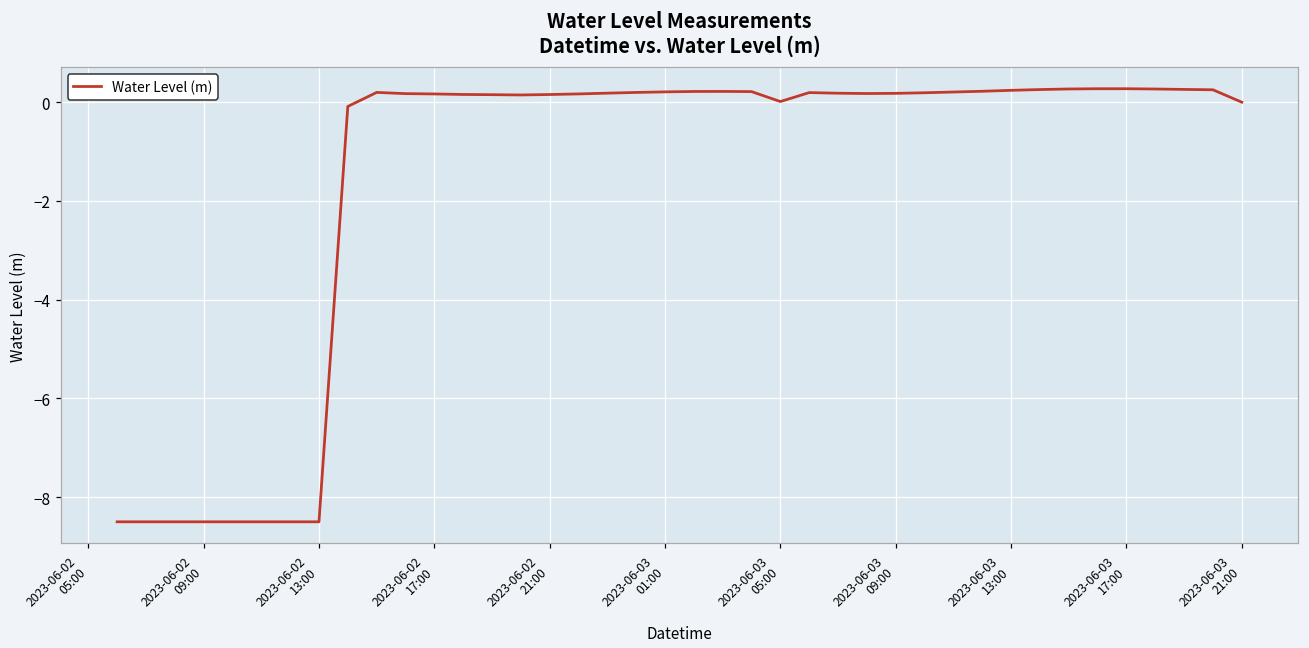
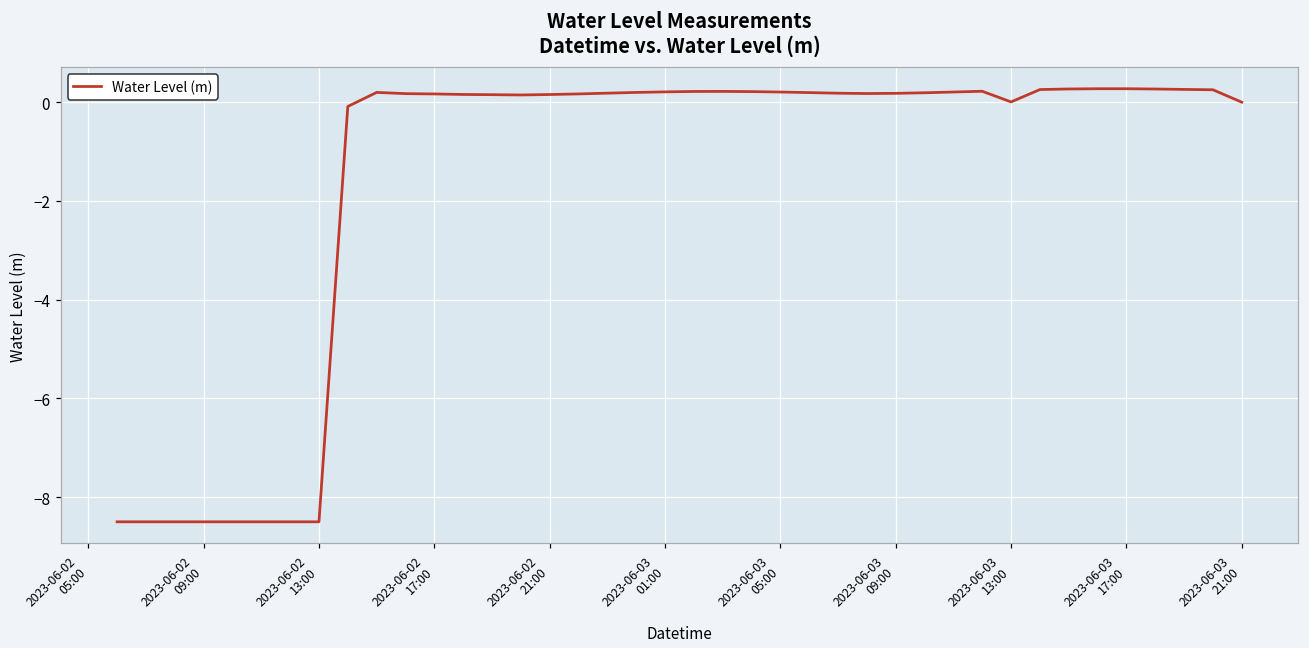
2023-06-03 05:00: 0.0 -> 0.2
2023-06-03 13:00: 0.2 -> 0.0
